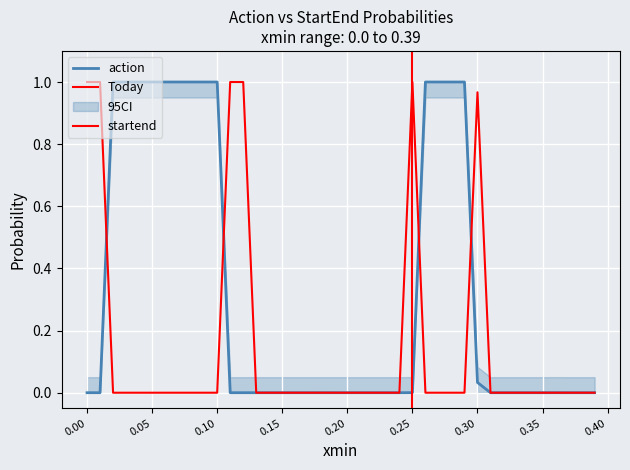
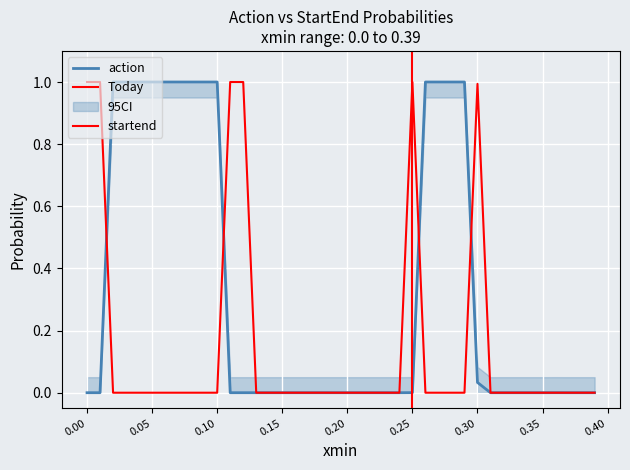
startend, 0.30: 0.97 -> 0.99
